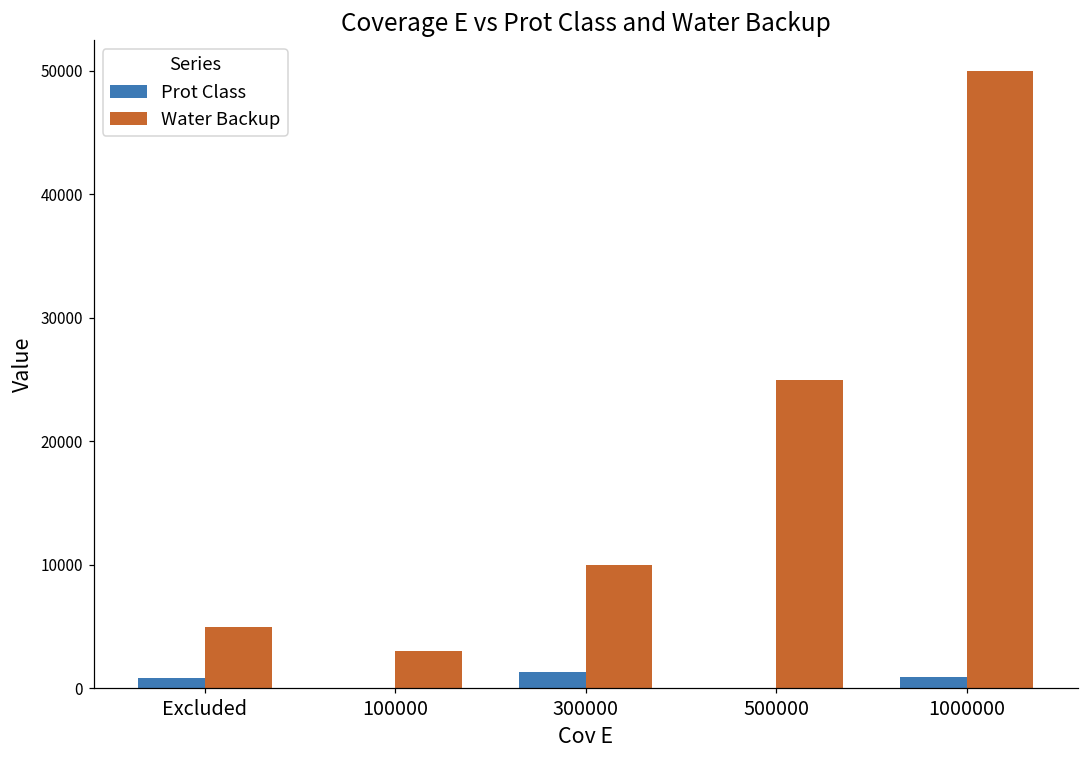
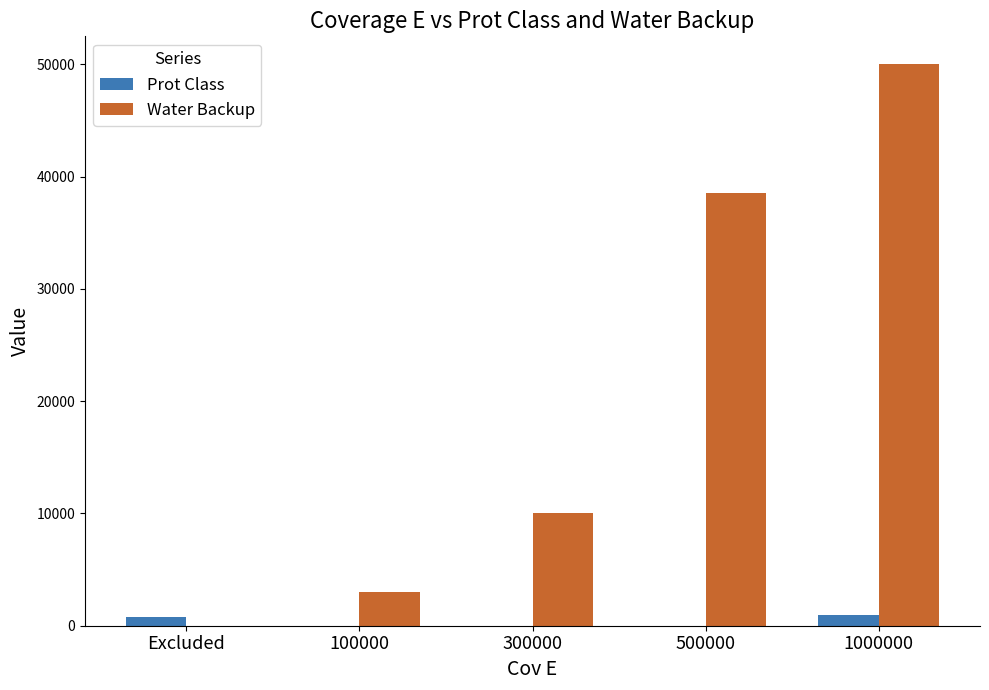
Water Backup, Excluded: 4900 -> 0
Prot Class, 300000: 1300 -> 0
Water Backup, 500000: 25000 -> 38600
